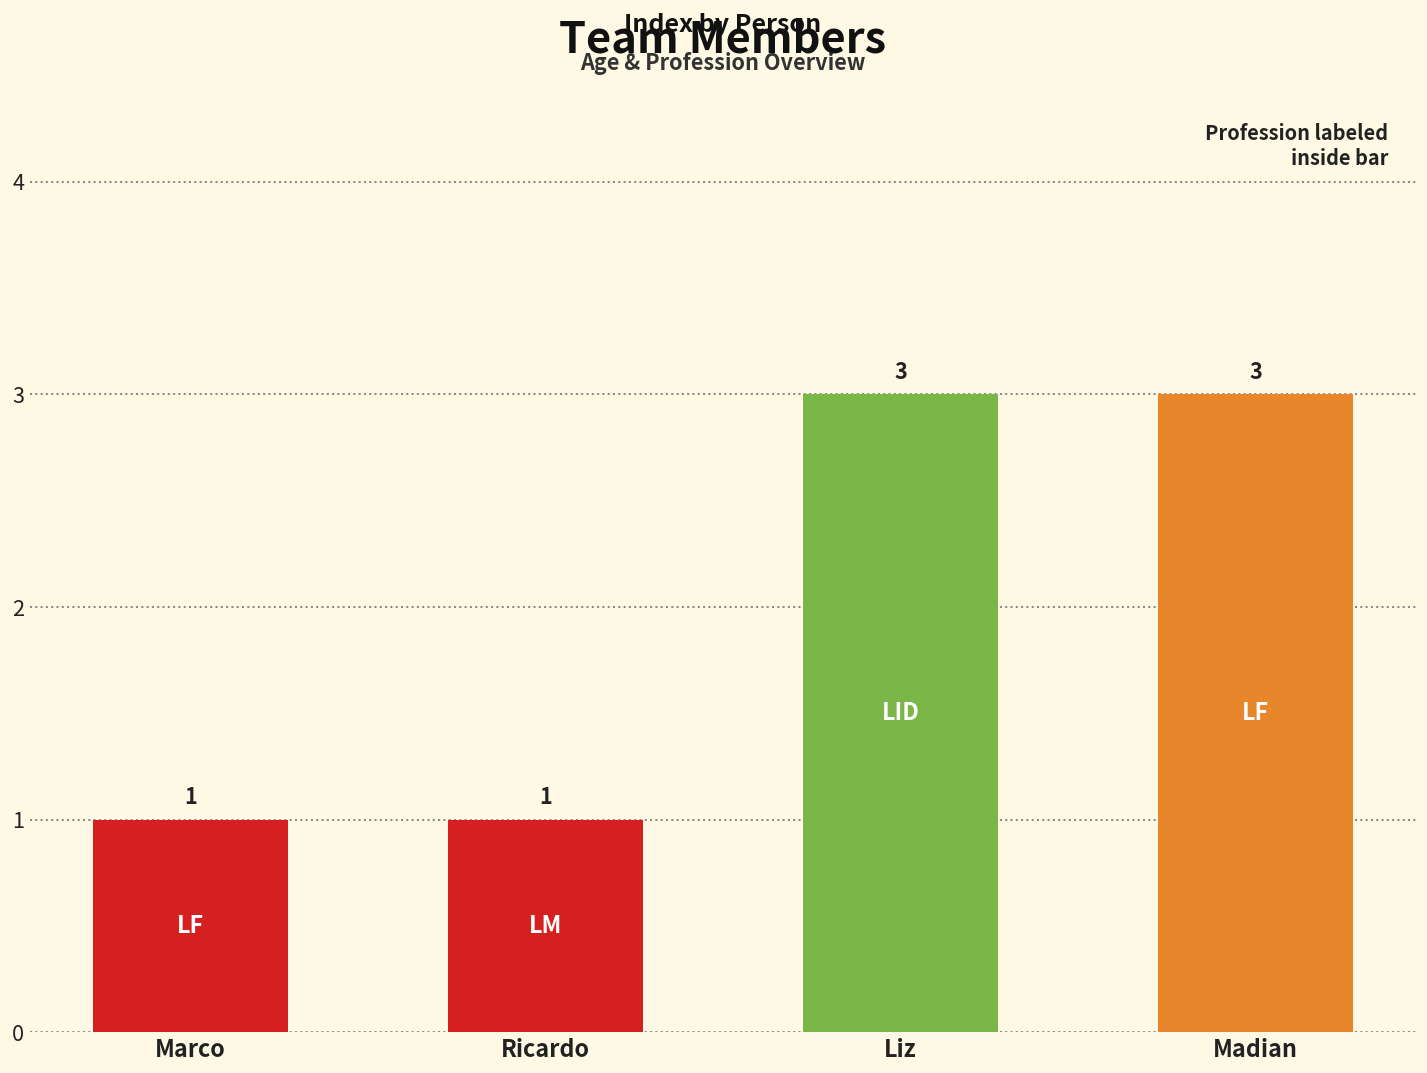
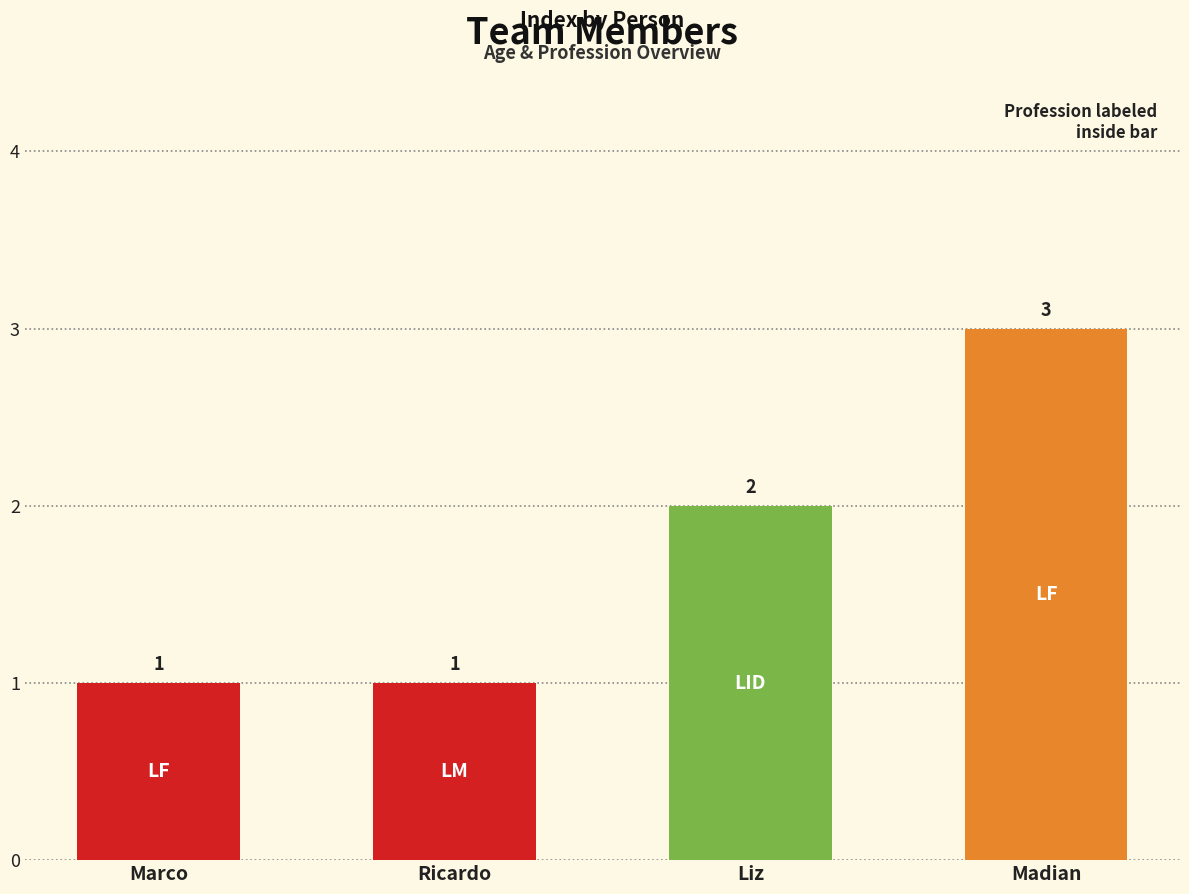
Liz: 3 -> 2
